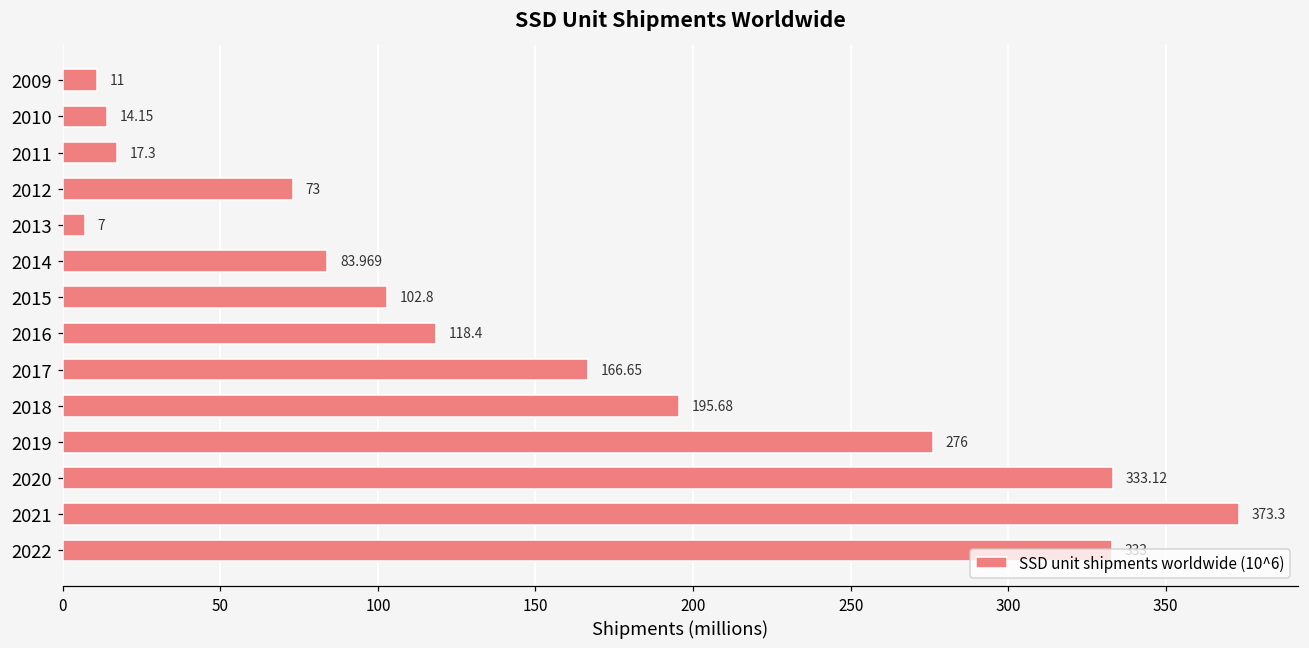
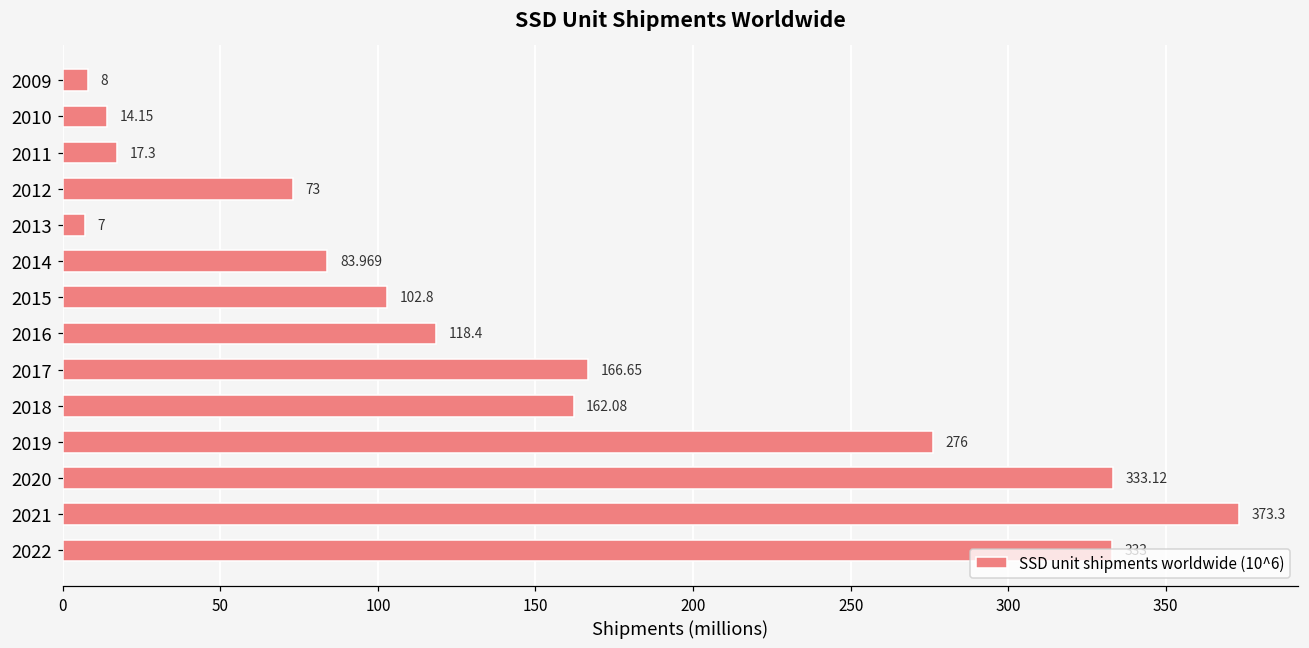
2009: 11 -> 8
2018: 195.68 -> 162.08
